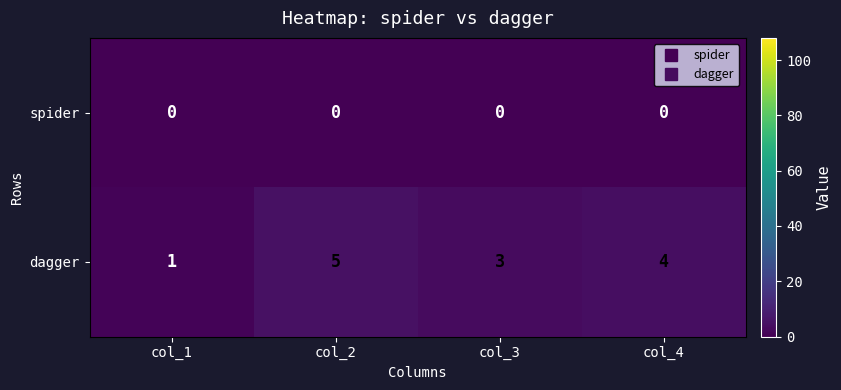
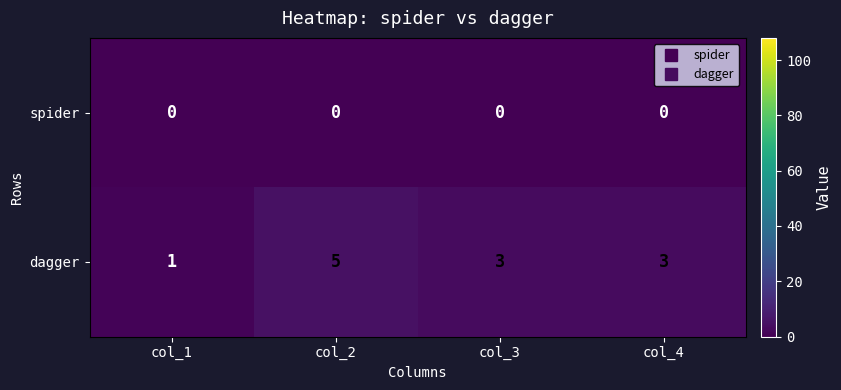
dagger, col_4: 4 -> 3
